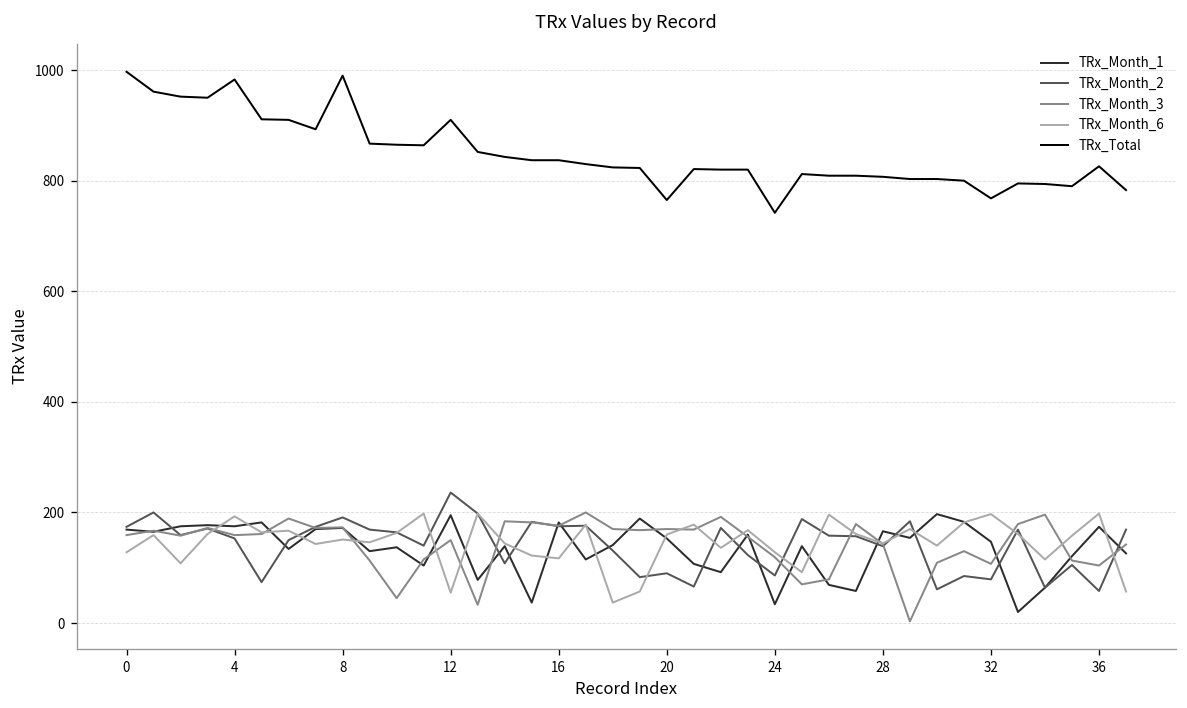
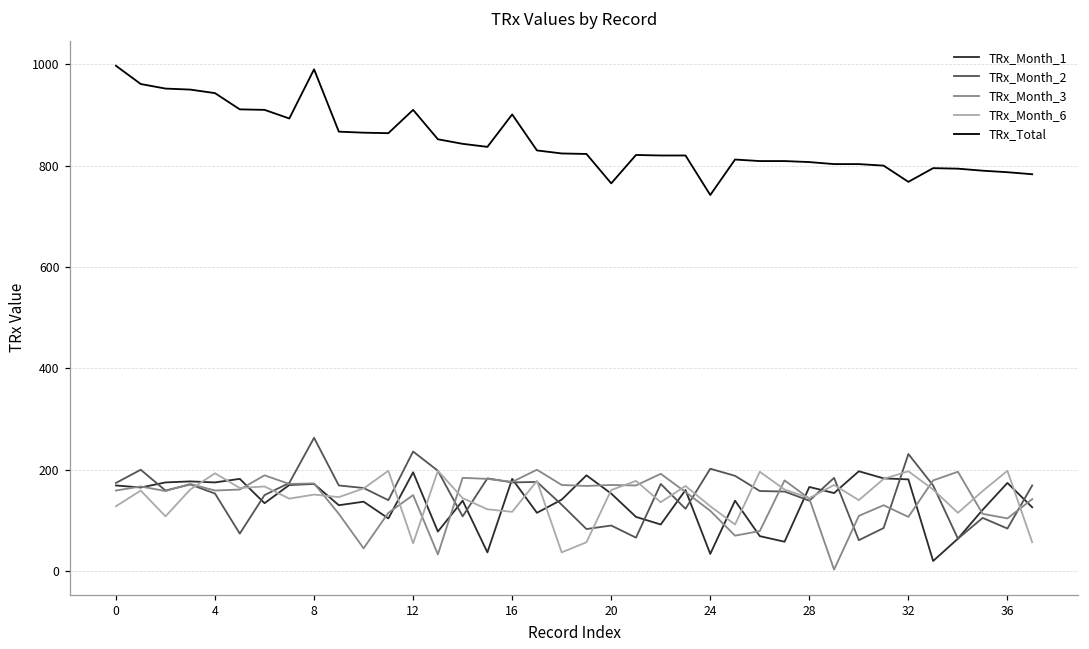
TRx_Total, 4: 980 -> 940
TRx_Month_2, 8: 190 -> 260
TRx_Total, 16: 840 -> 900
TRx_Month_2, 24: 90 -> 200
TRx_Month_1, 32: 150 -> 180
TRx_Month_2, 32: 80 -> 230
TRx_Month_2, 36: 60 -> 80
TRx_Total, 36: 830 -> 790
